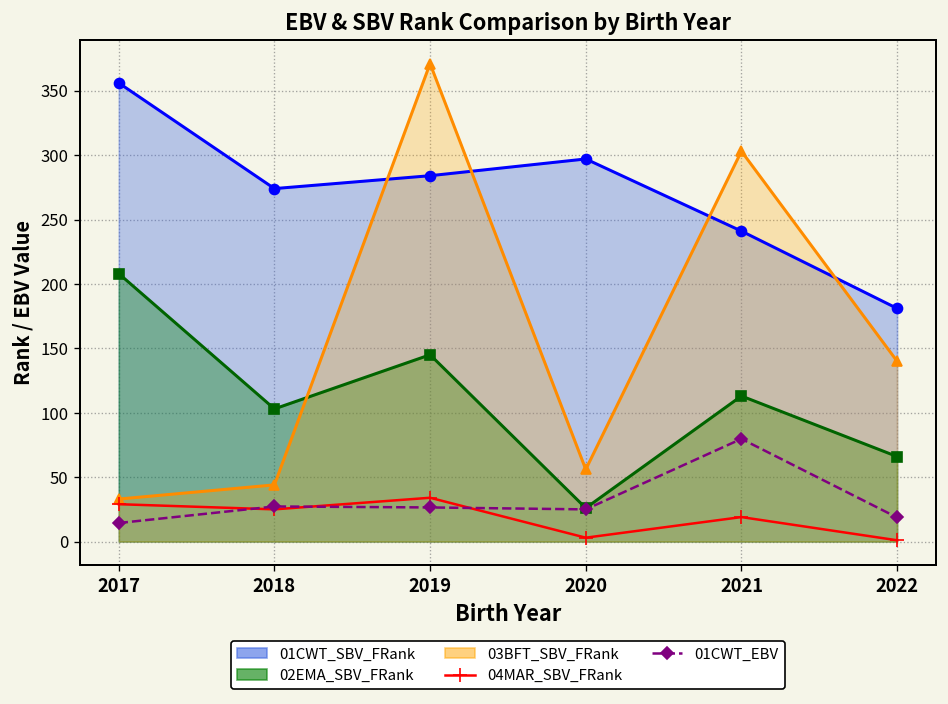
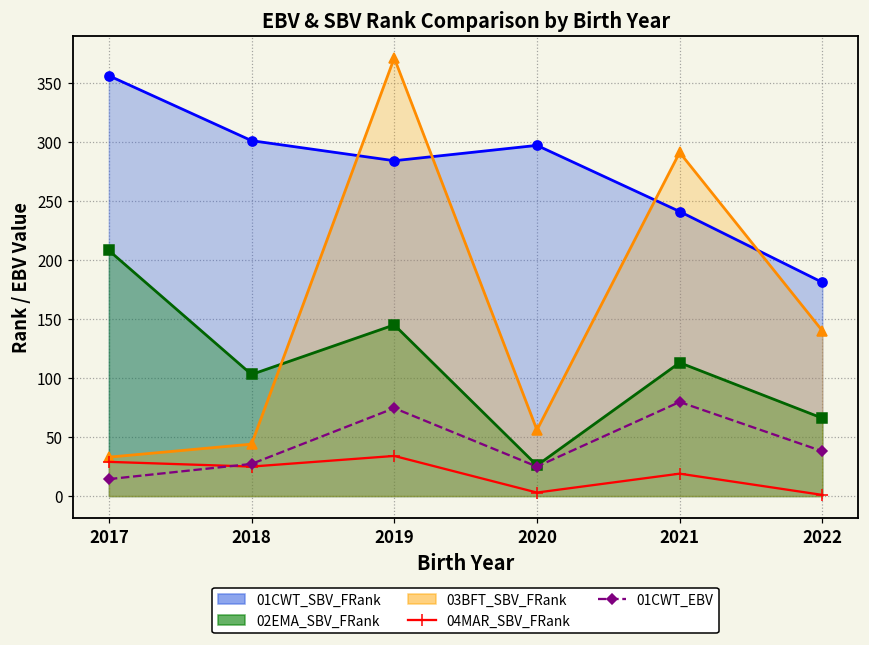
01CWT_SBV_FRank, 2018: 274 -> 301
01CWT_EBV, 2019: 26 -> 74
03BFT_SBV_FRank, 2021: 303 -> 291
01CWT_EBV, 2022: 19 -> 38
